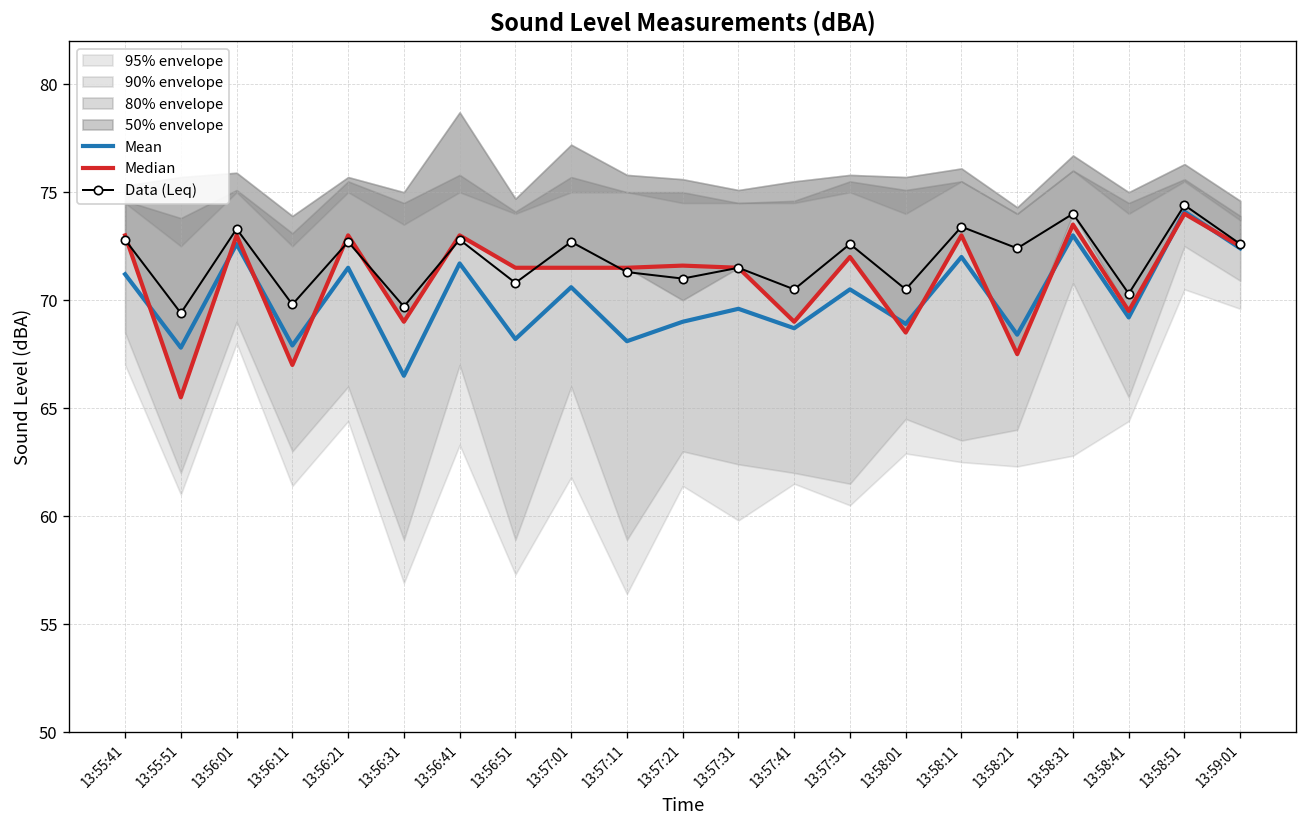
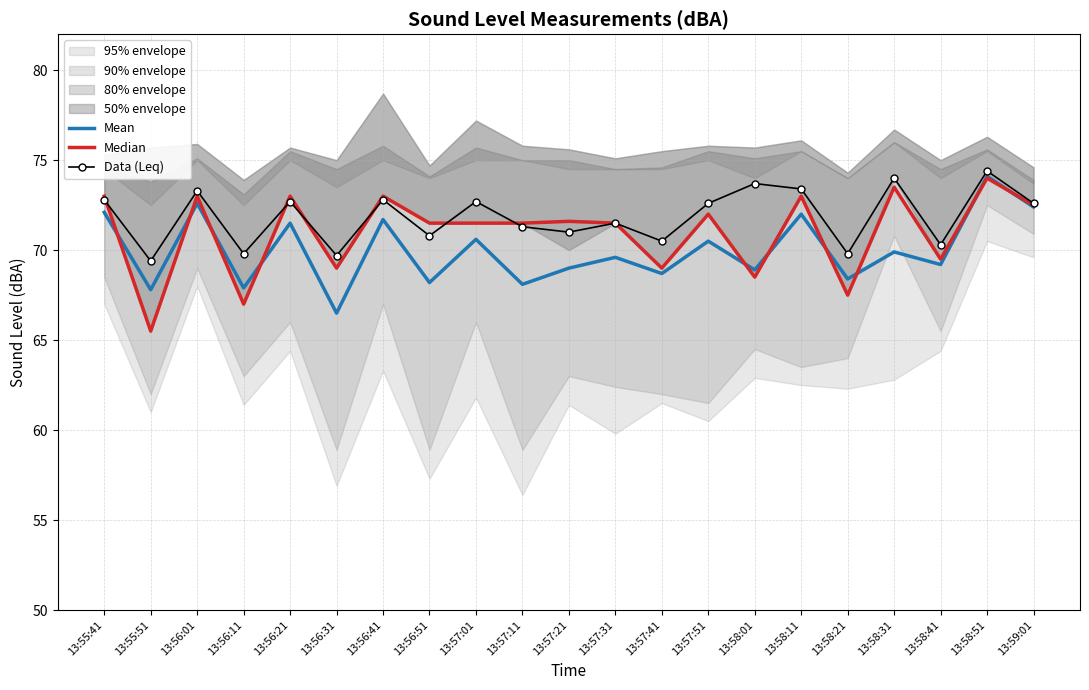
Mean, 13:55:41: 71.2 -> 72.1
Data (Leq), 13:58:01: 70.5 -> 73.7
Data (Leq), 13:58:21: 72.4 -> 69.8
Mean, 13:58:31: 73.0 -> 69.9
